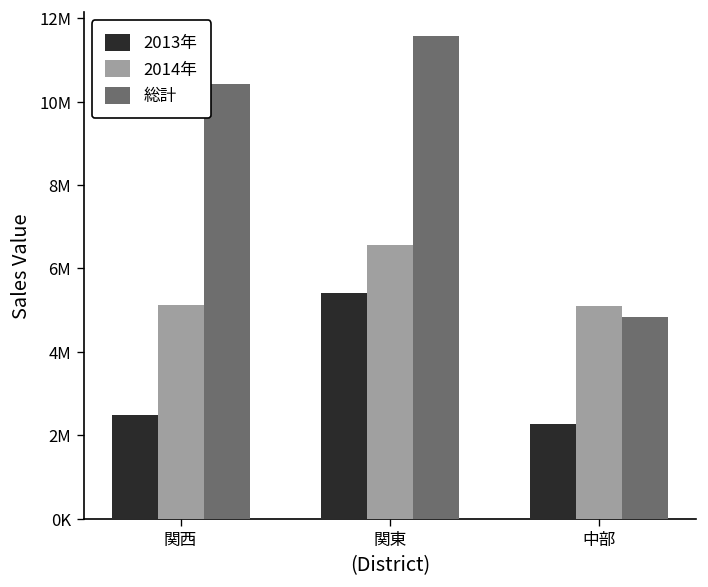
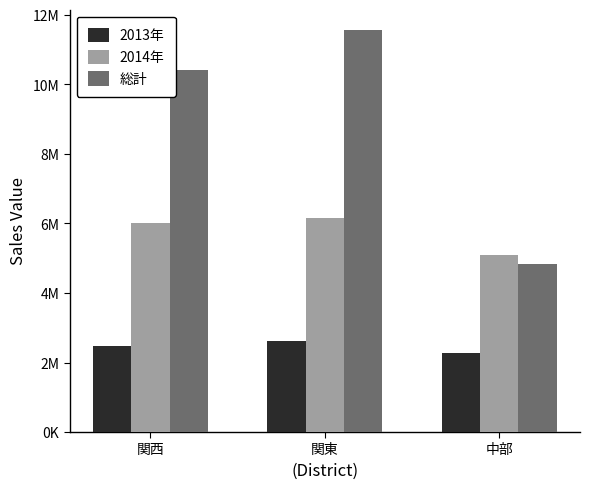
2014年, 関西: 5100000 -> 6000000
2013年, 関東: 5400000 -> 2600000
2014年, 関東: 6600000 -> 6200000
